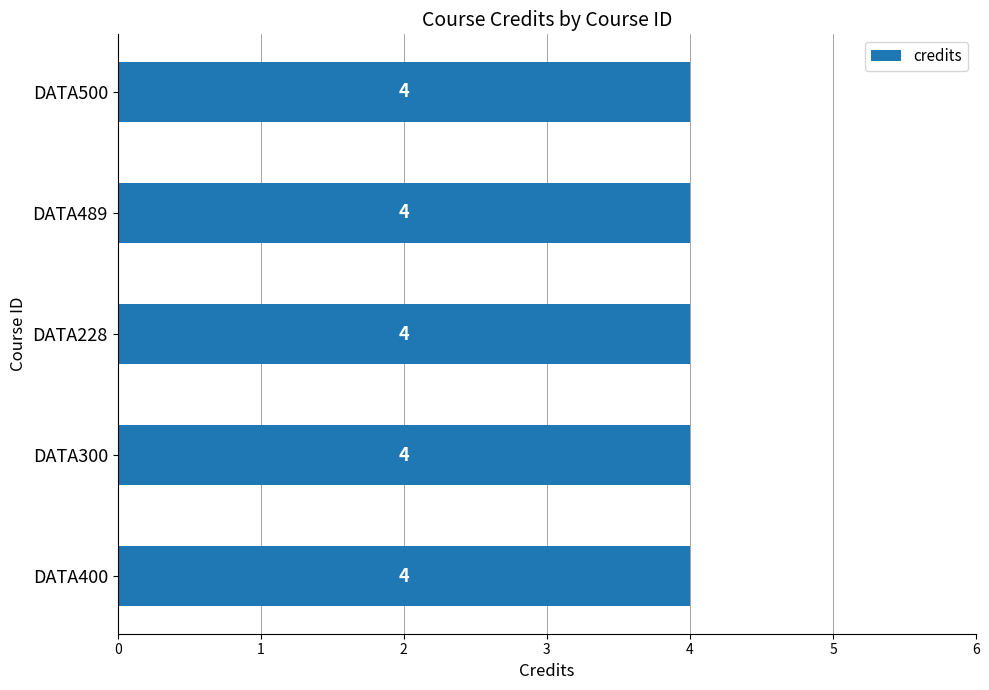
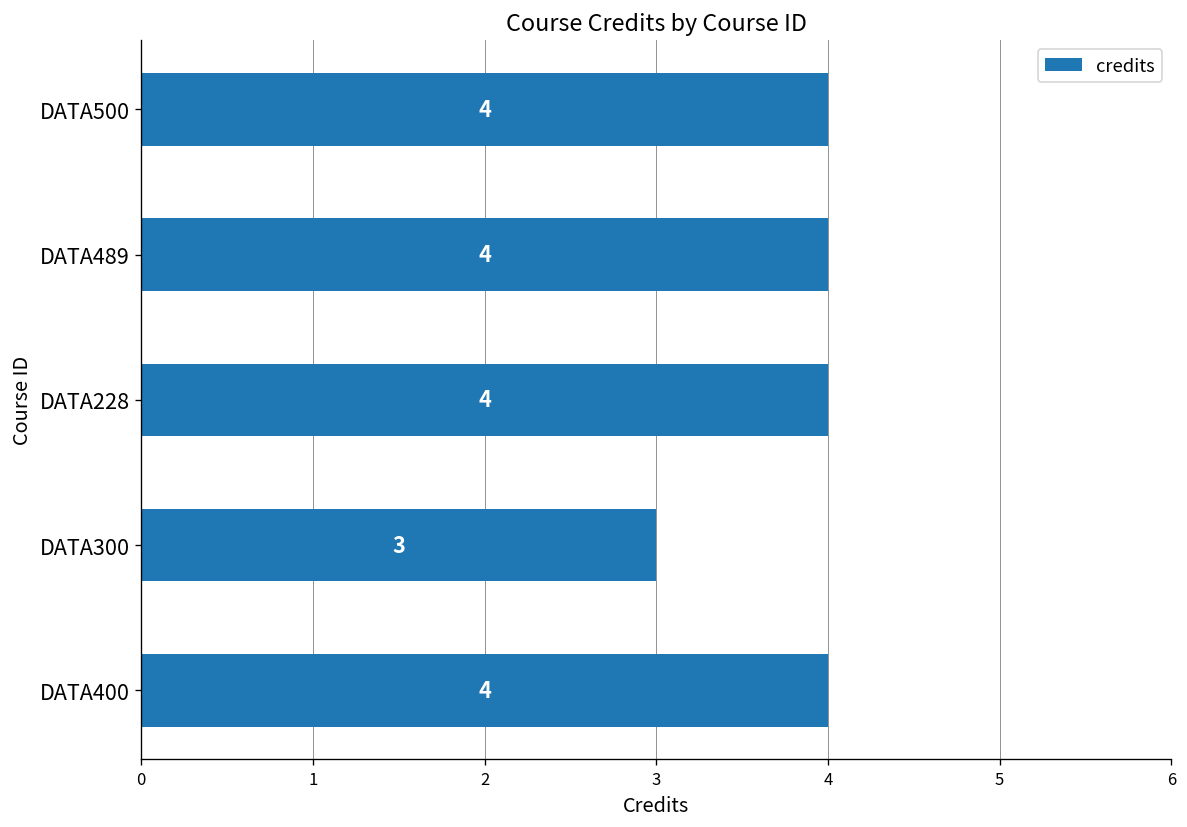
DATA300: 4 -> 3
